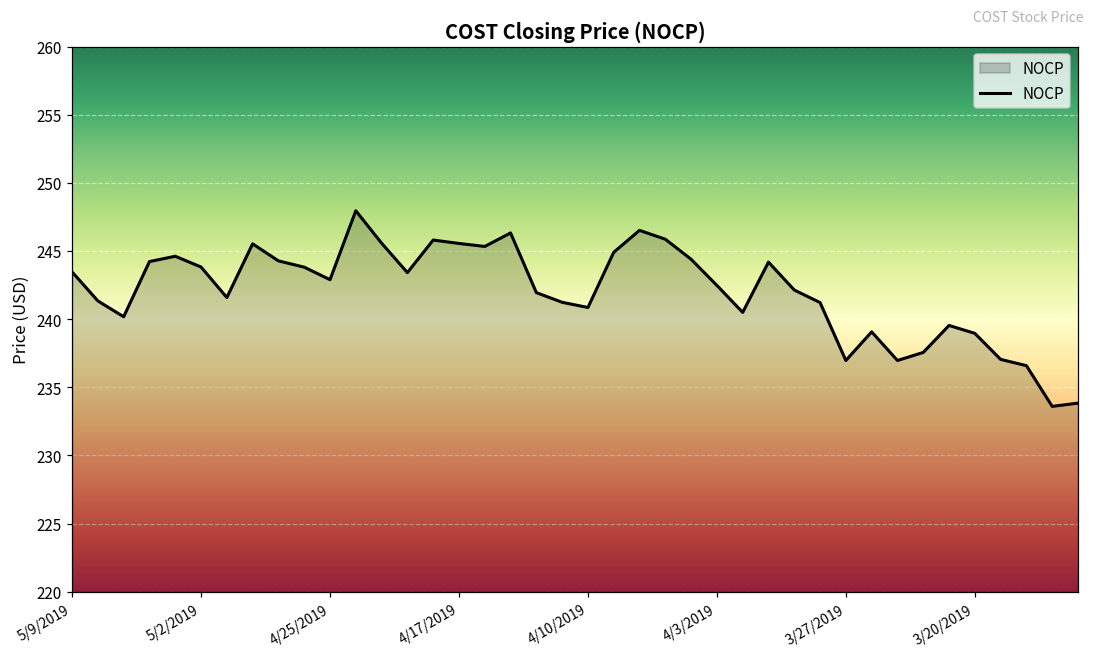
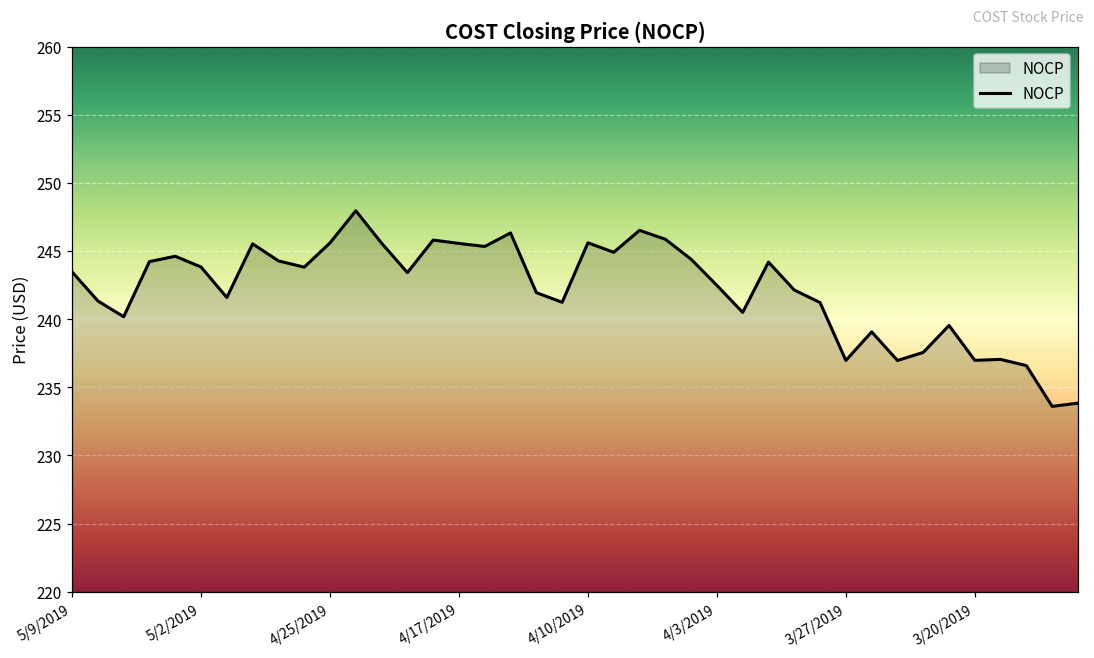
4/25/2019: 242.9 -> 245.6
4/10/2019: 240.9 -> 245.6
3/20/2019: 239.0 -> 237.0
